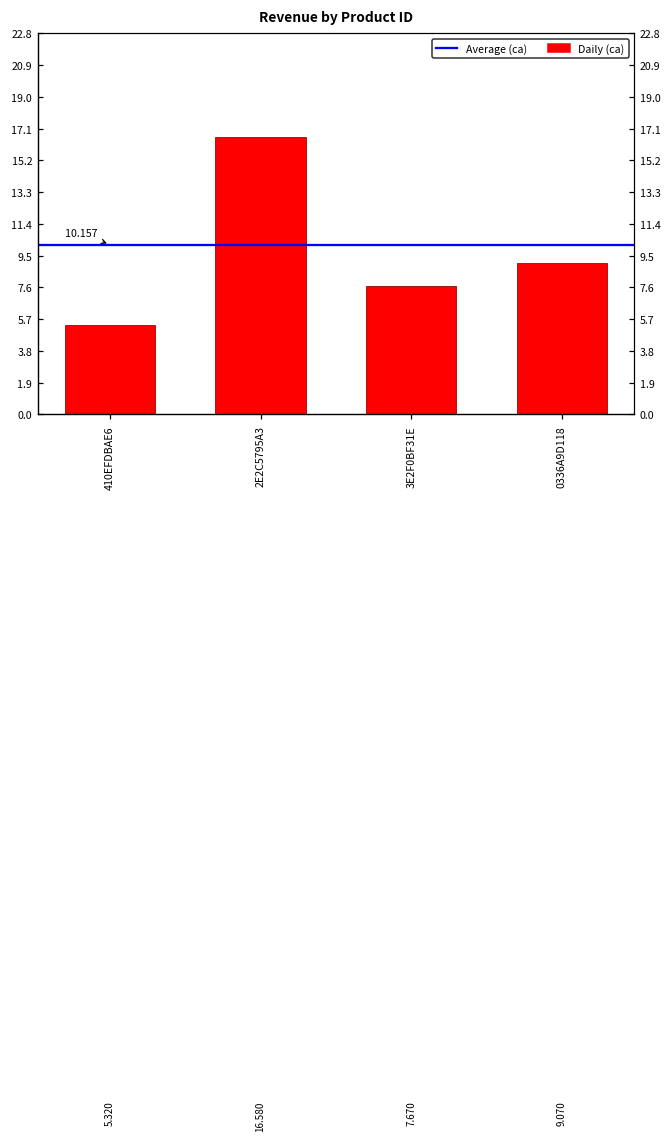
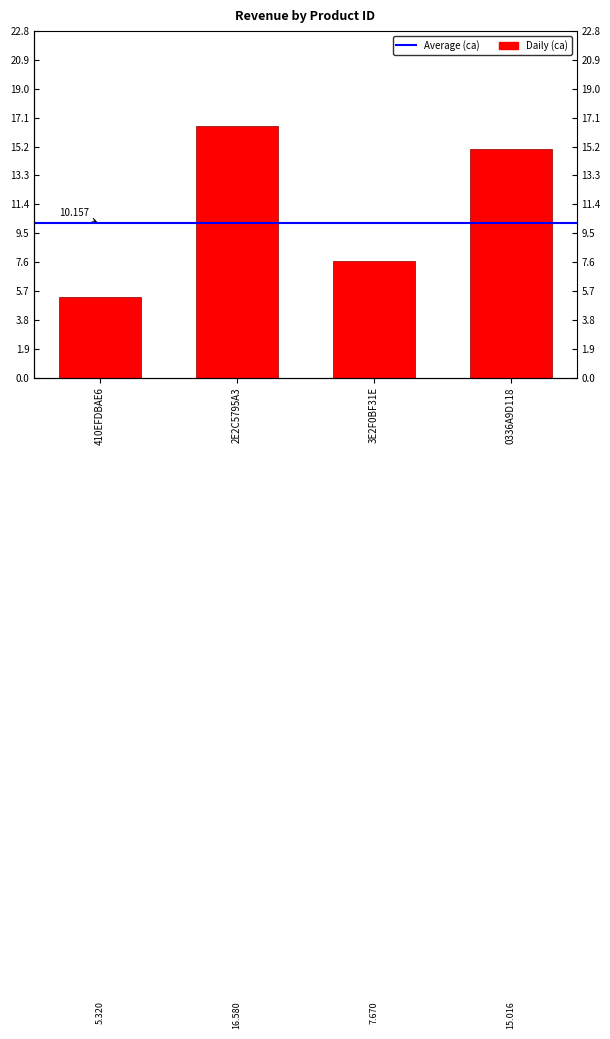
0336A9D118: 9.070 -> 15.016
